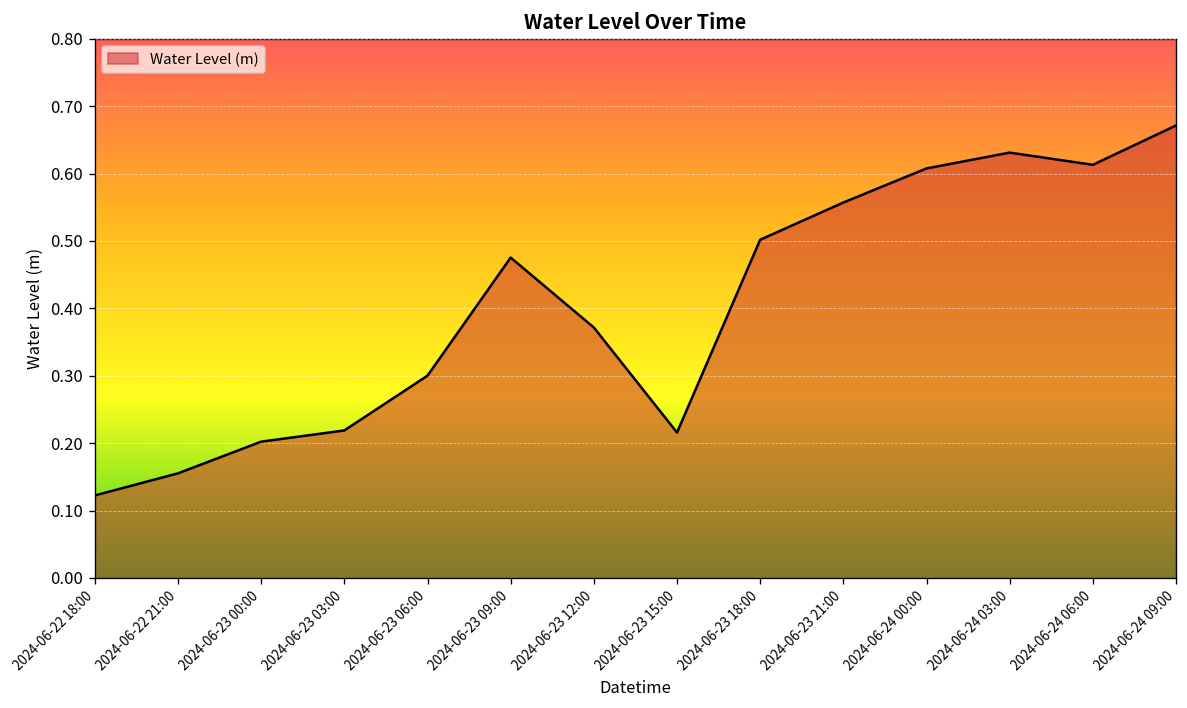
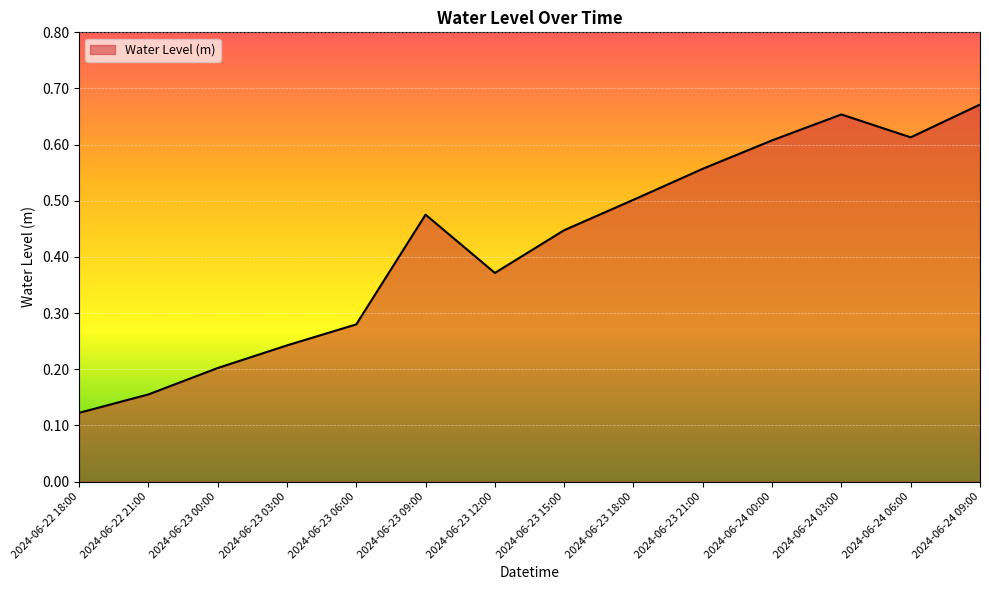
2024-06-23 03:00: 0.22 -> 0.24
2024-06-23 06:00: 0.30 -> 0.28
2024-06-23 15:00: 0.22 -> 0.45
2024-06-24 03:00: 0.63 -> 0.65
